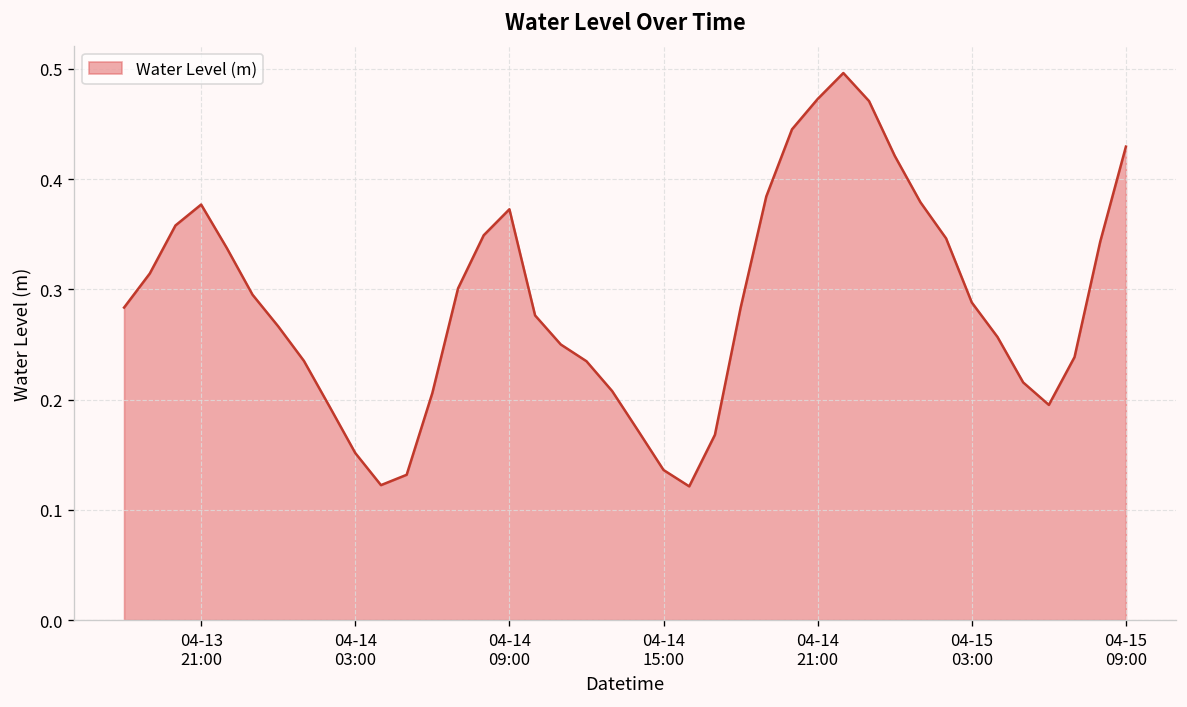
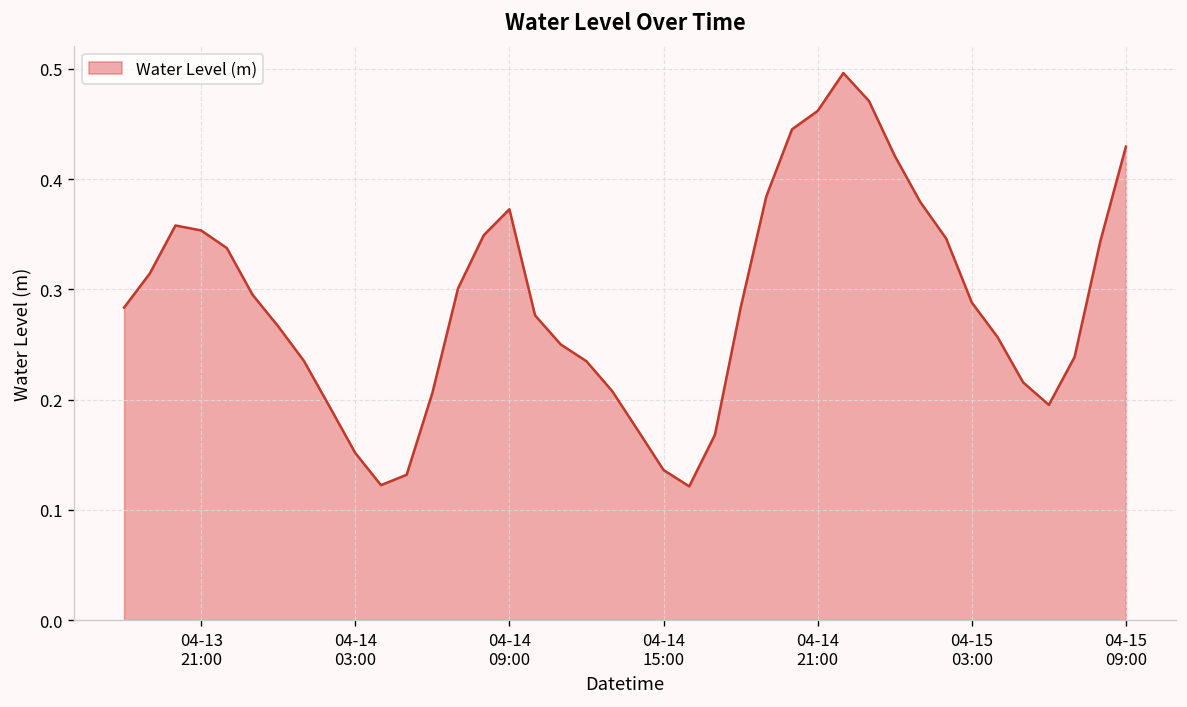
04-13 21:00: 0.38 -> 0.35
04-14 21:00: 0.47 -> 0.46
